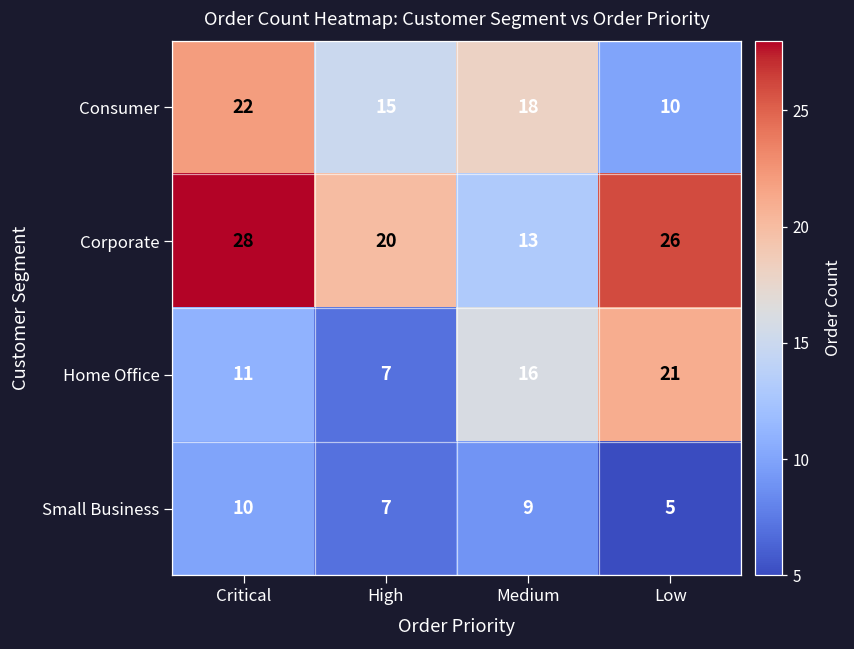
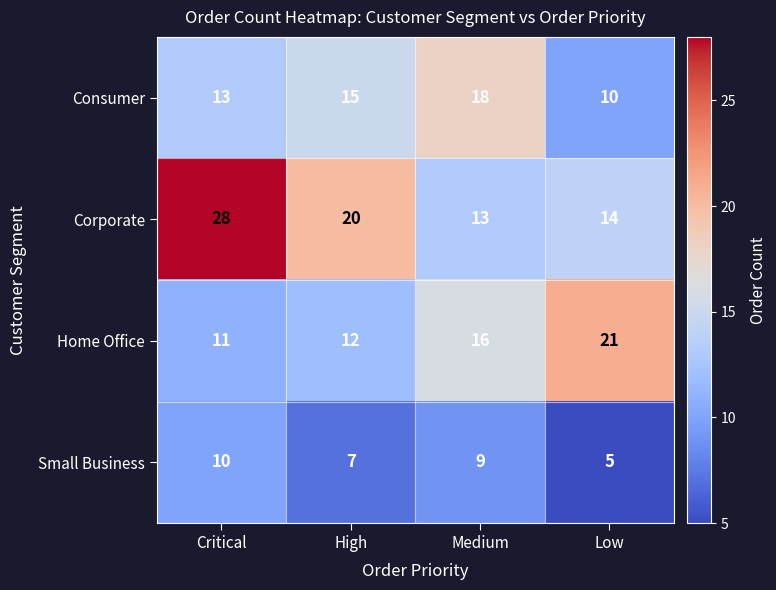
Consumer, Critical: 22 -> 13
Corporate, Low: 26 -> 14
Home Office, High: 7 -> 12
